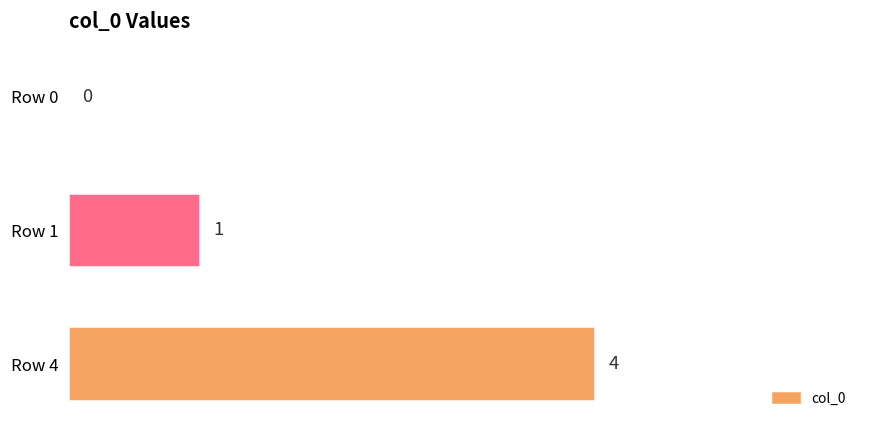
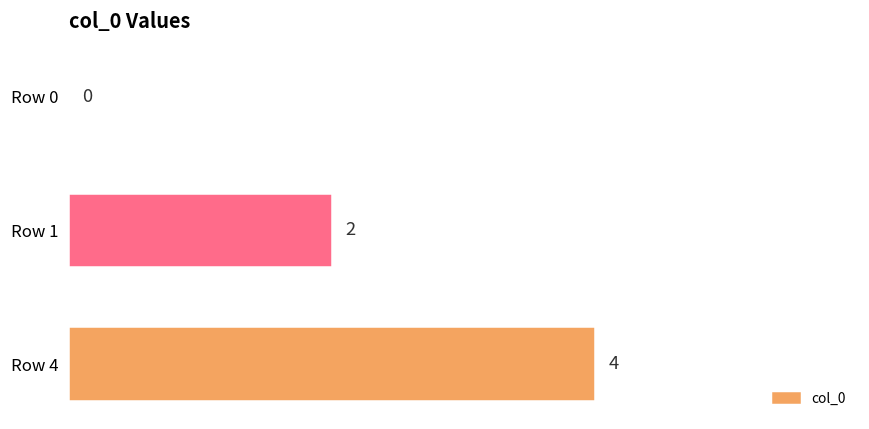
Row 1: 1 -> 2
